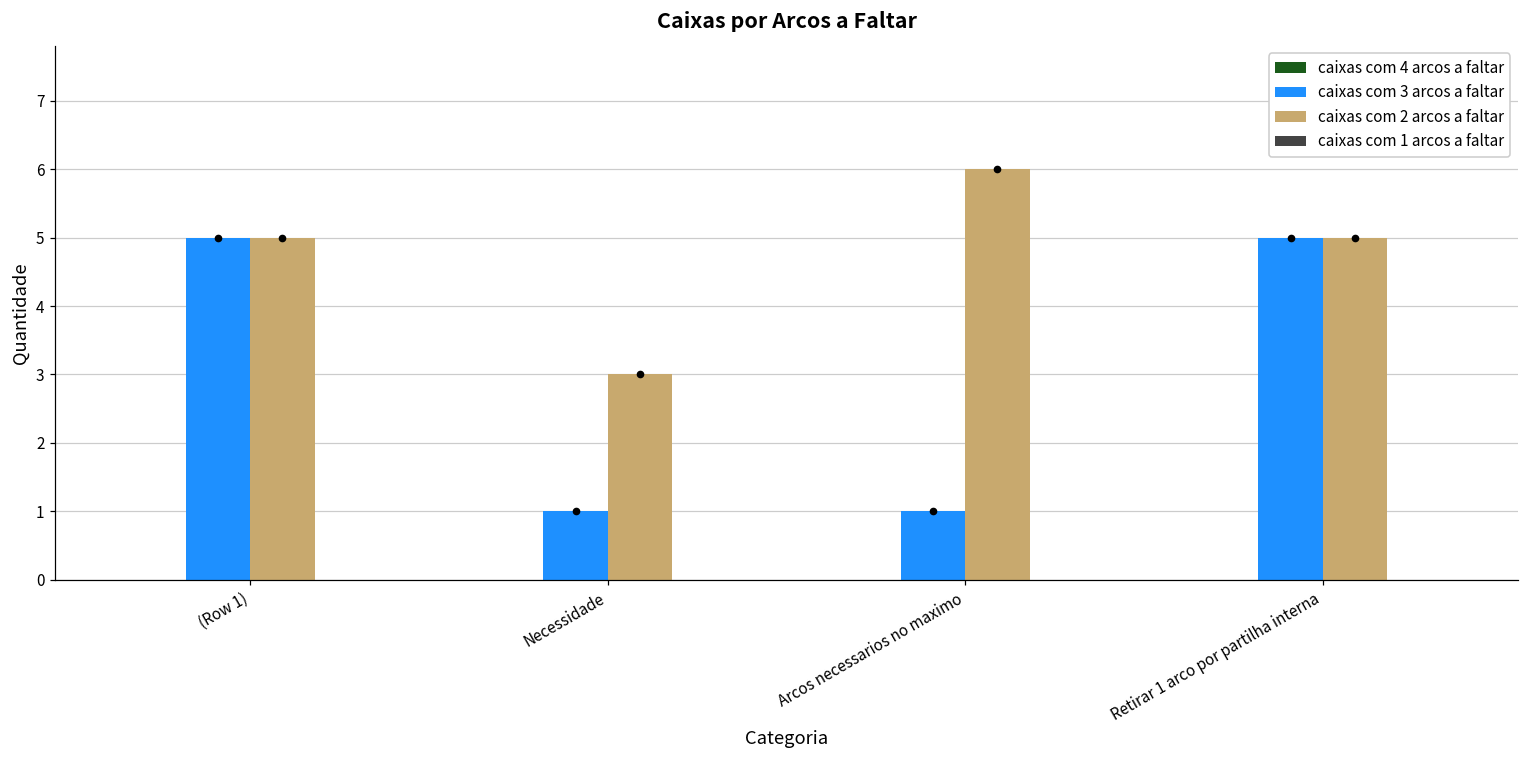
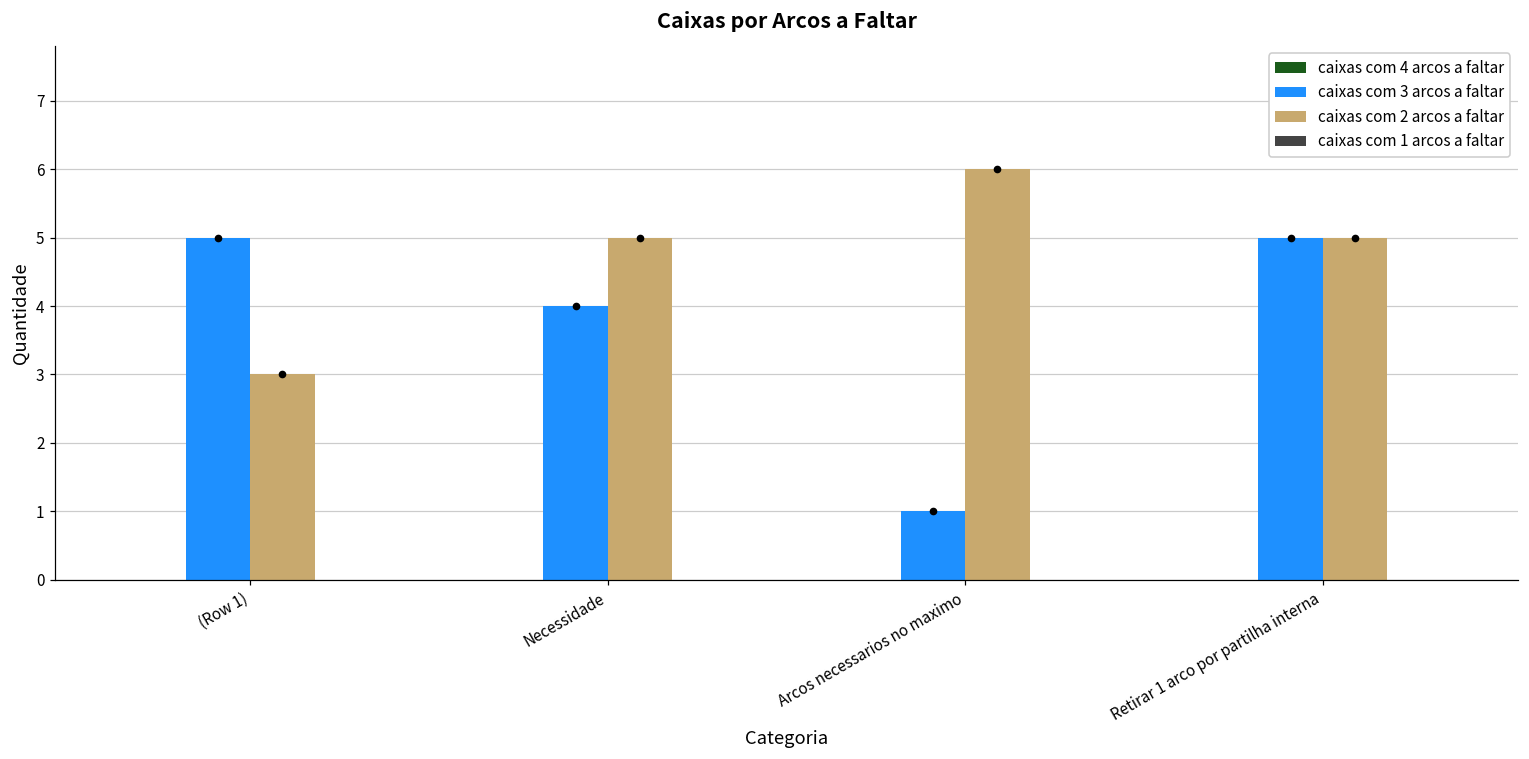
caixas com 2 arcos a faltar, (Row 1): 5 -> 3
caixas com 3 arcos a faltar, Necessidade: 1 -> 4
caixas com 2 arcos a faltar, Necessidade: 3 -> 5
